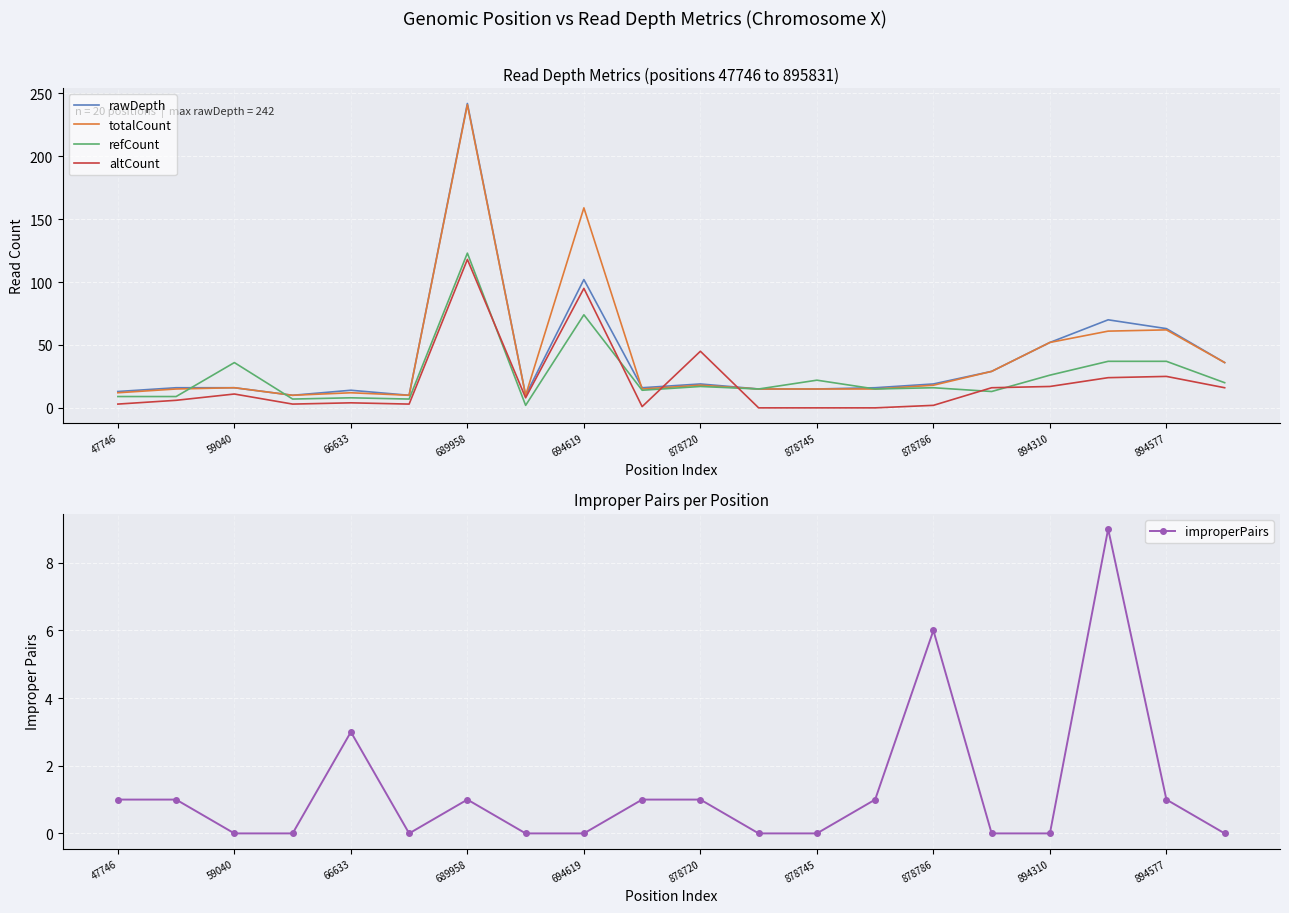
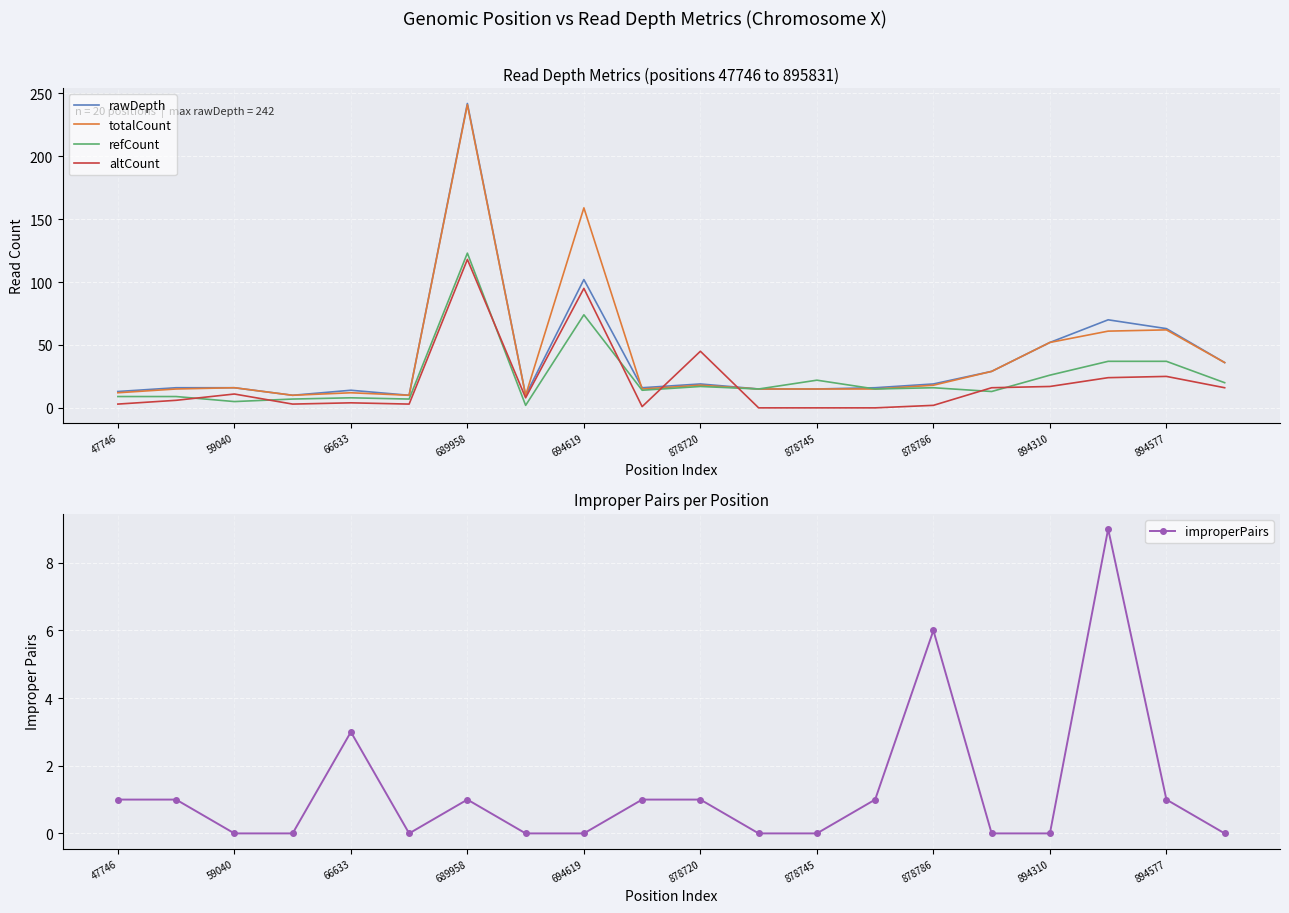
Read Depth Metrics (positions 47746 to 895831), refCount, 59040: 36 -> 5
